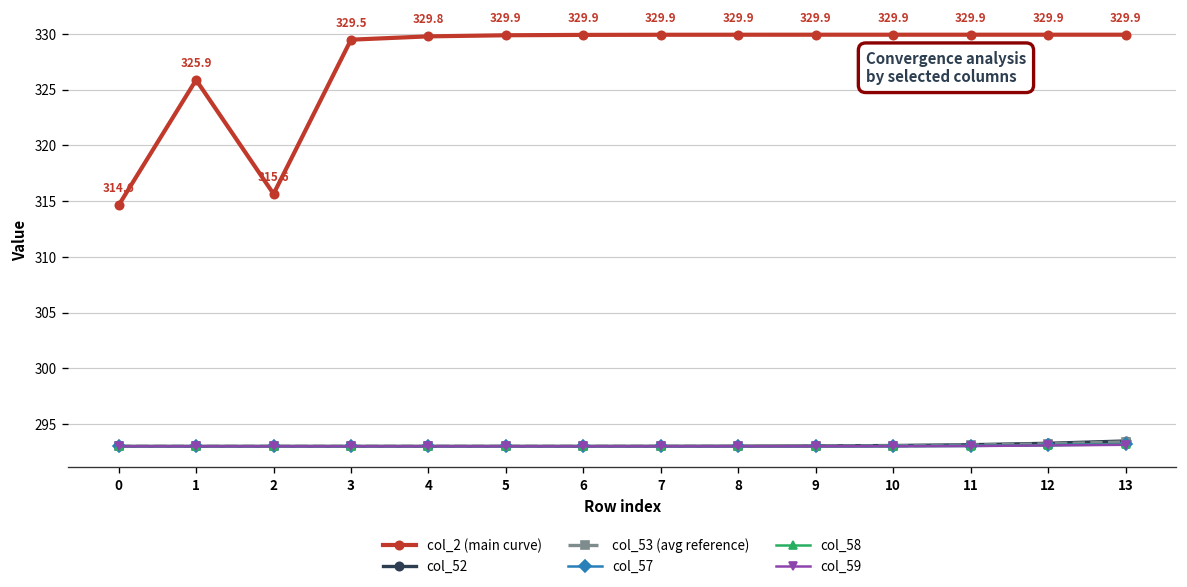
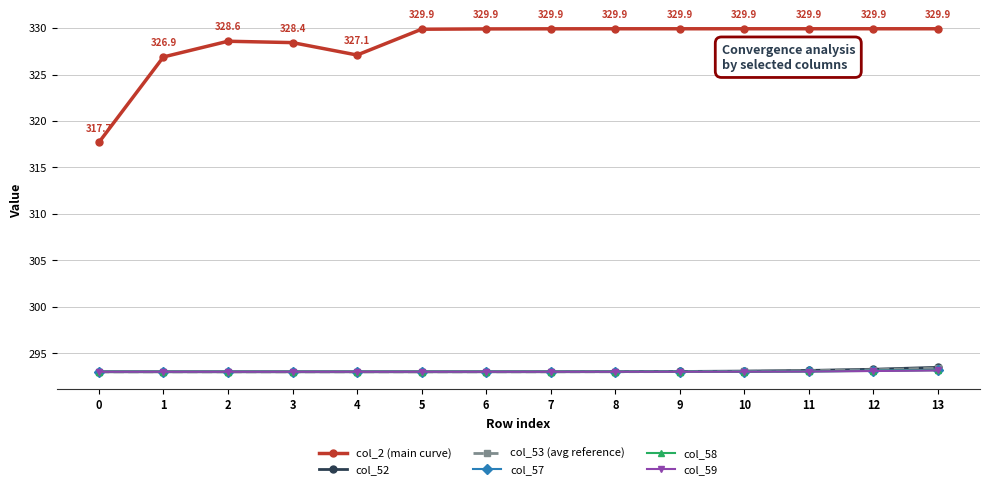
col_2 (main curve), 0: 314.6 -> 317.7
col_2 (main curve), 1: 325.9 -> 326.9
col_2 (main curve), 2: 315.6 -> 328.6
col_2 (main curve), 3: 329.5 -> 328.4
col_2 (main curve), 4: 329.8 -> 327.1
